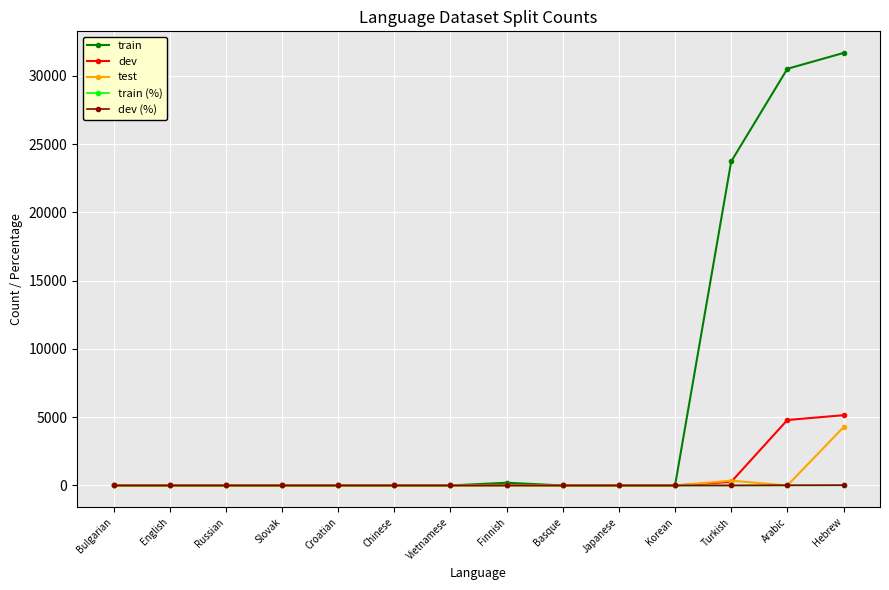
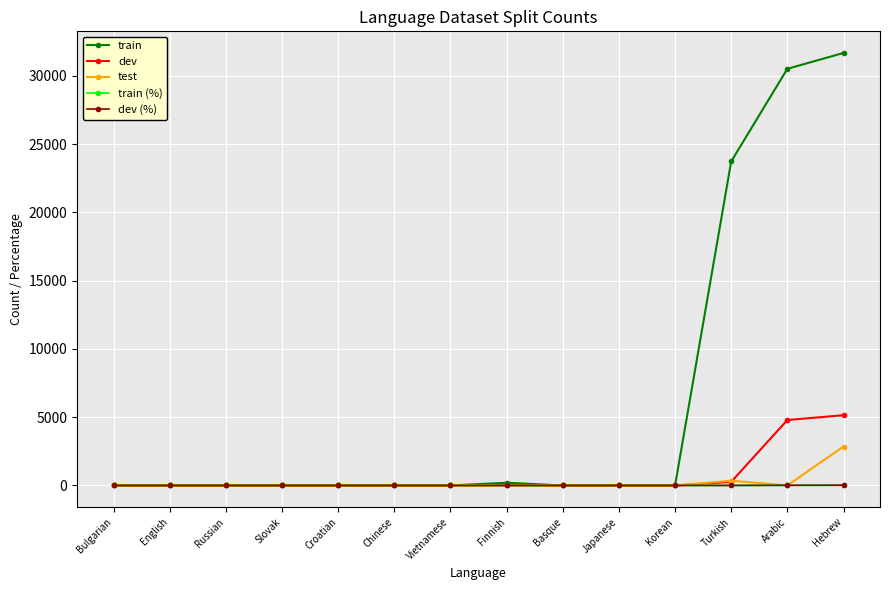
test, Hebrew: 4300 -> 2900
